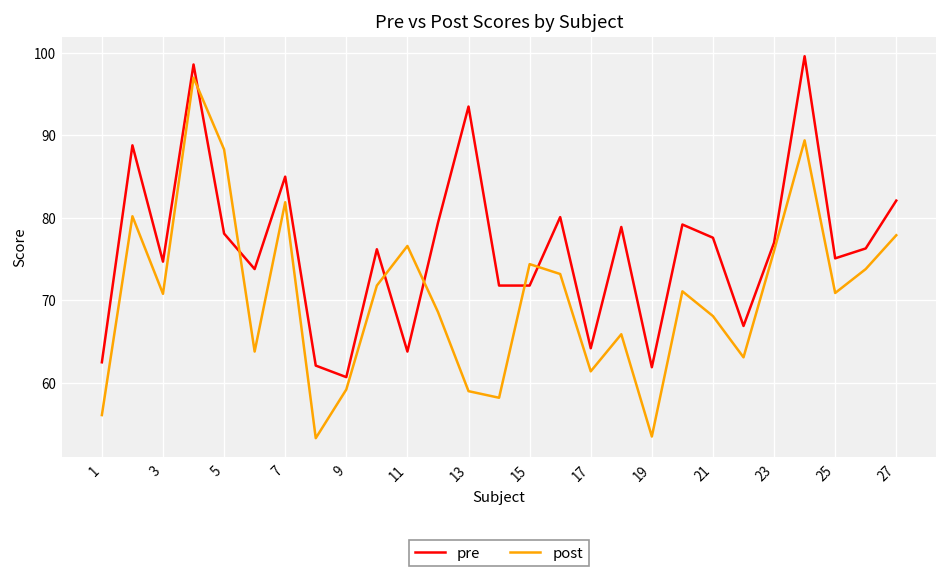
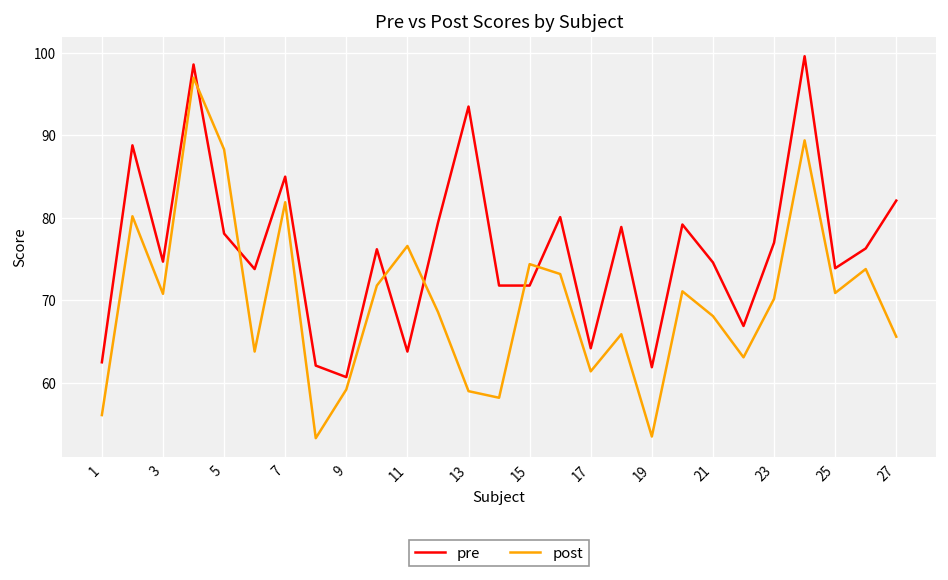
pre, 21: 78 -> 75
post, 23: 76 -> 70
pre, 25: 75 -> 74
post, 27: 78 -> 66
